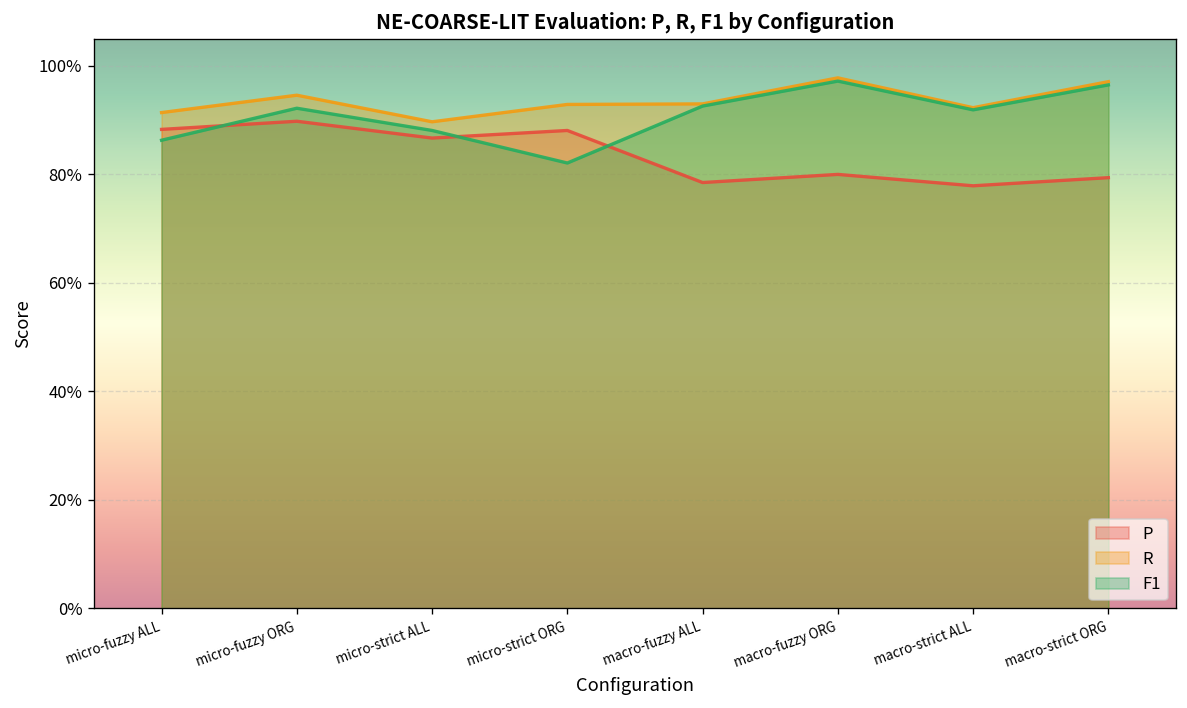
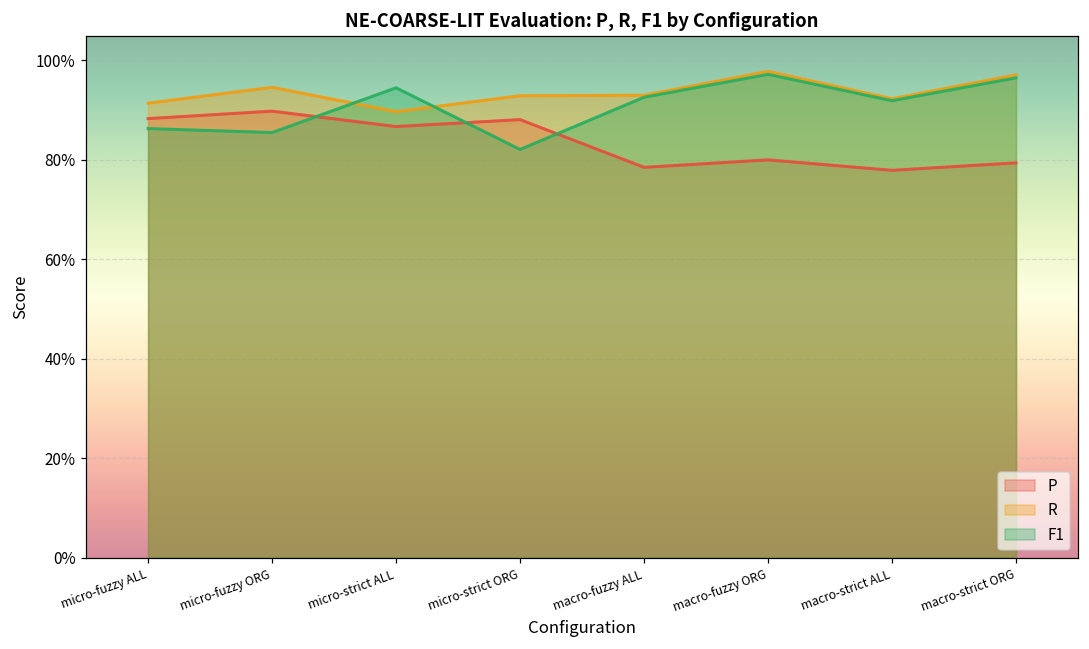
F1, micro-fuzzy ORG: 92% -> 86%
F1, micro-strict ALL: 88% -> 95%
